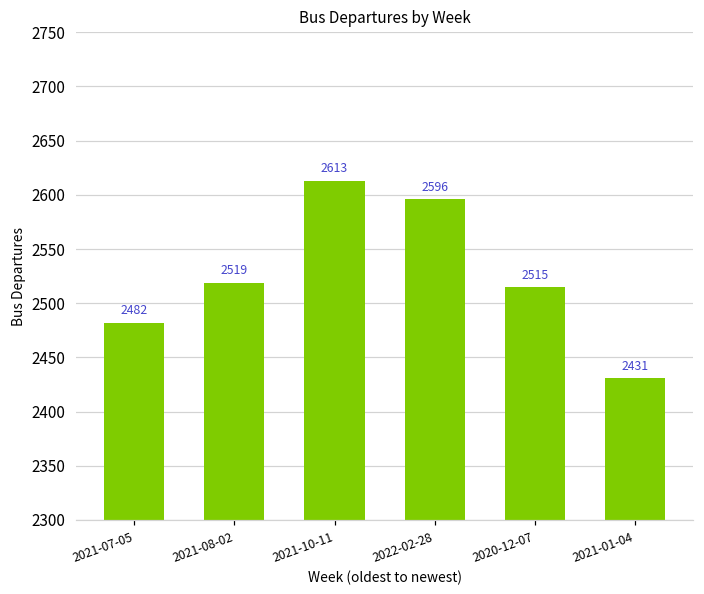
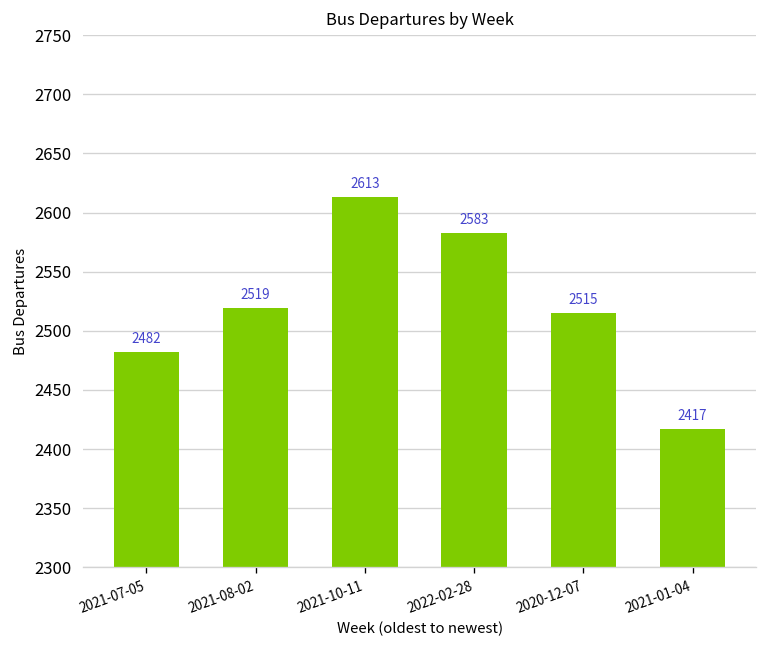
2022-02-28: 2596 -> 2583
2021-01-04: 2431 -> 2417
